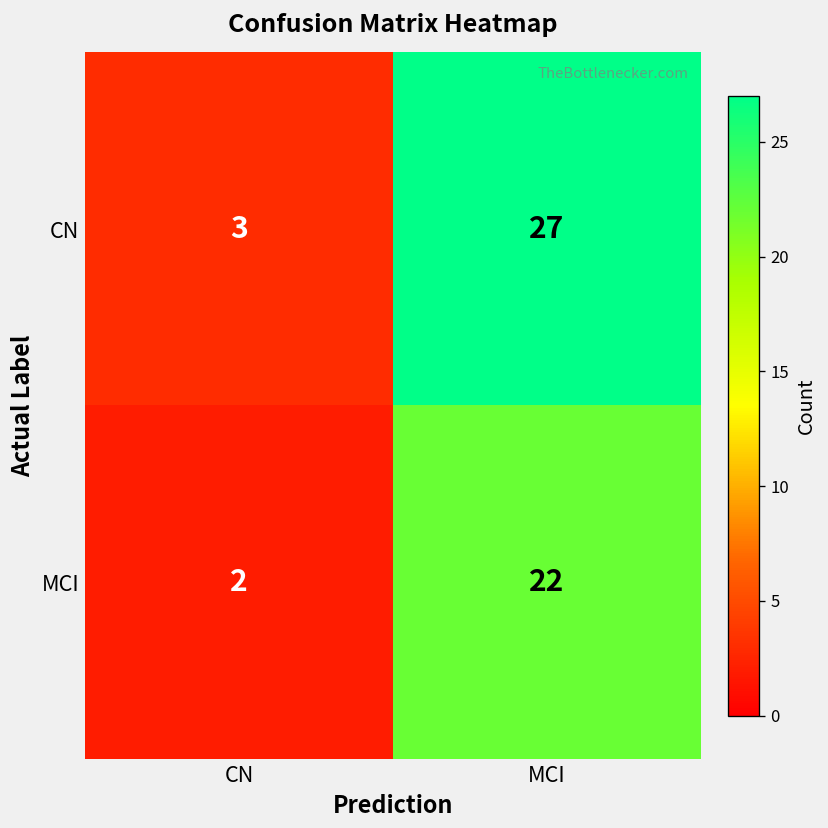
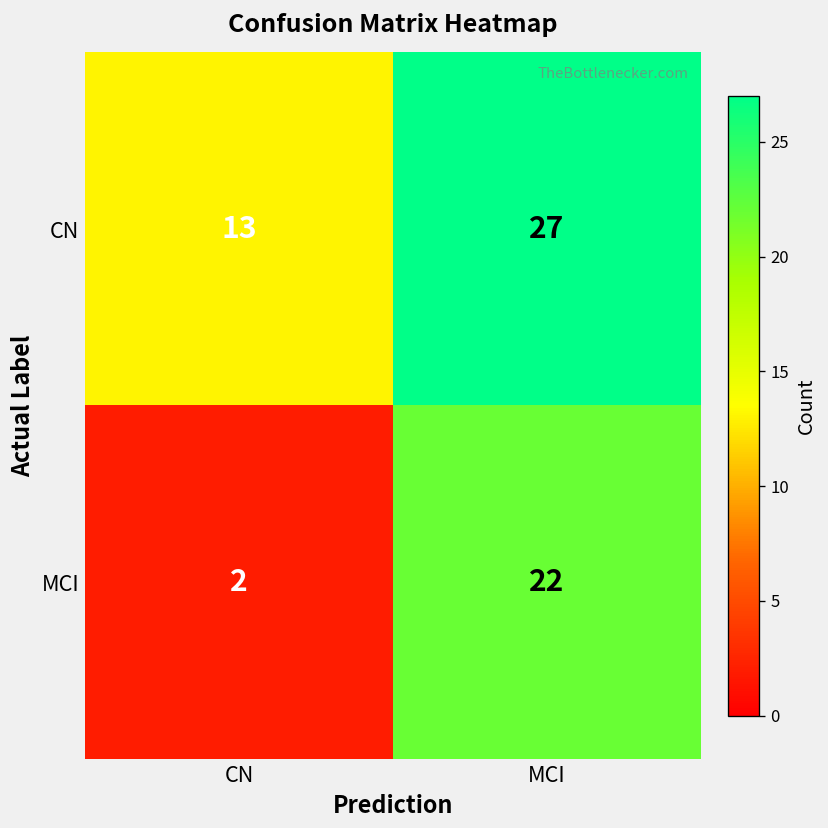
CN, CN: 3 -> 13
